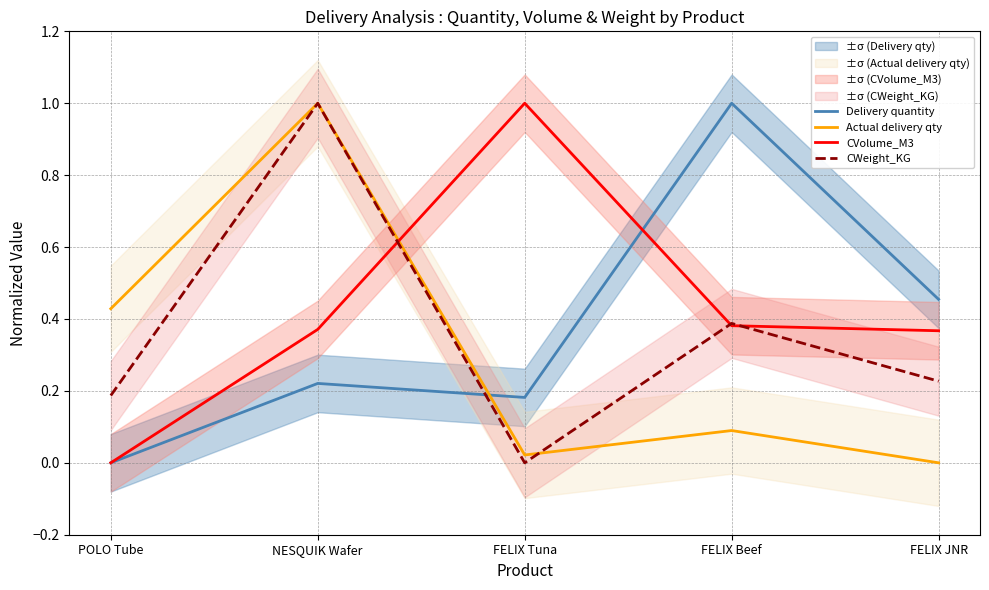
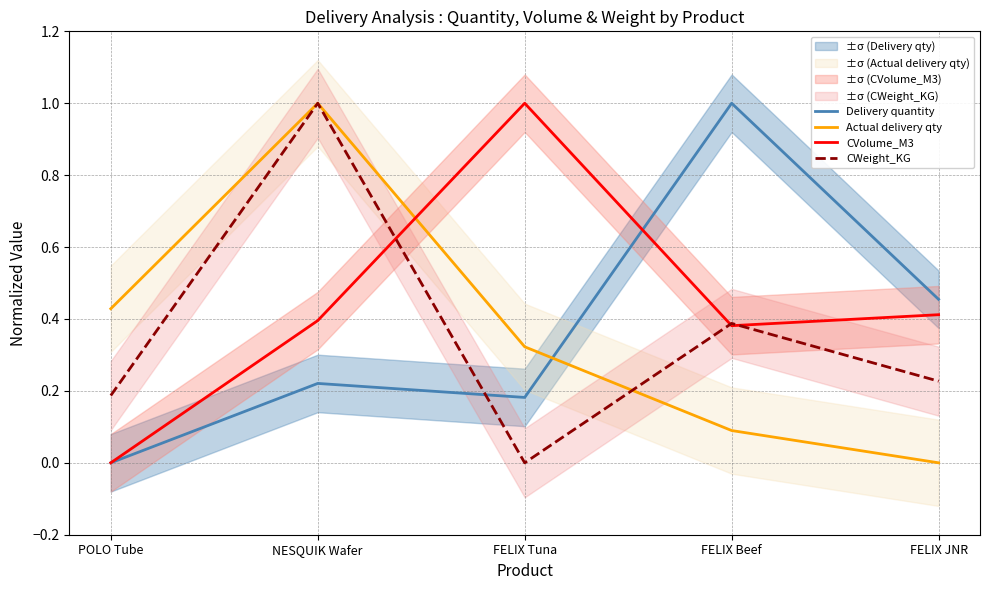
CVolume_M3, NESQUIK Wafer: 0.37 -> 0.40
Actual delivery qty, FELIX Tuna: 0.02 -> 0.32
CVolume_M3, FELIX JNR: 0.37 -> 0.41
